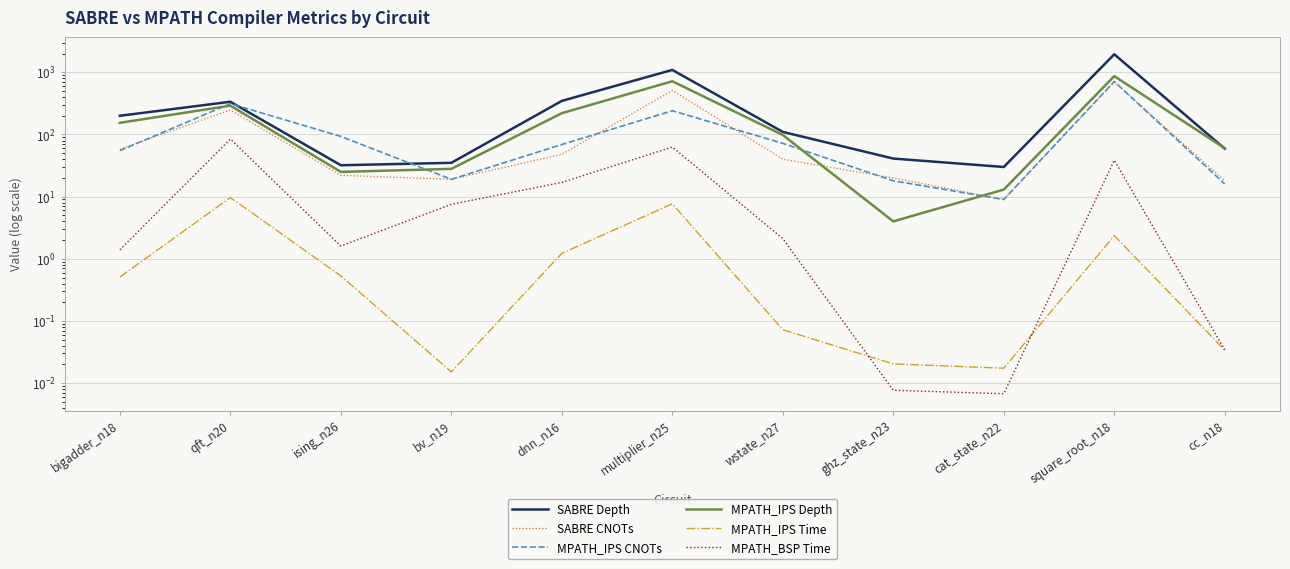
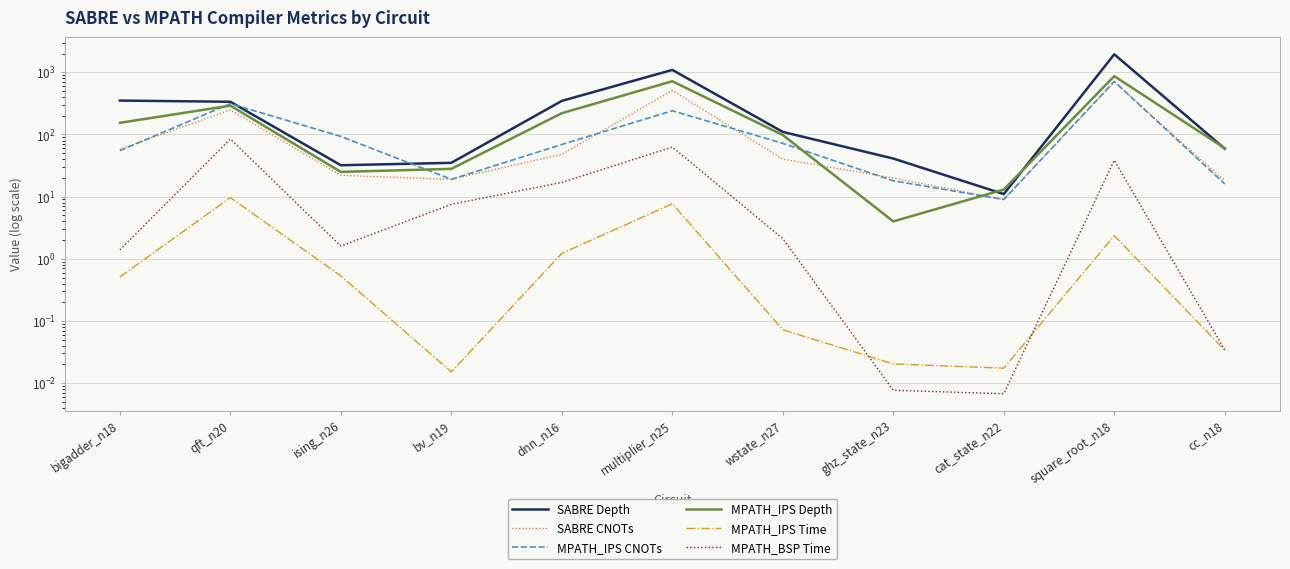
SABRE Depth, bigadder_n18: 200 -> 400
SABRE Depth, cat_state_n22: 30 -> 11
